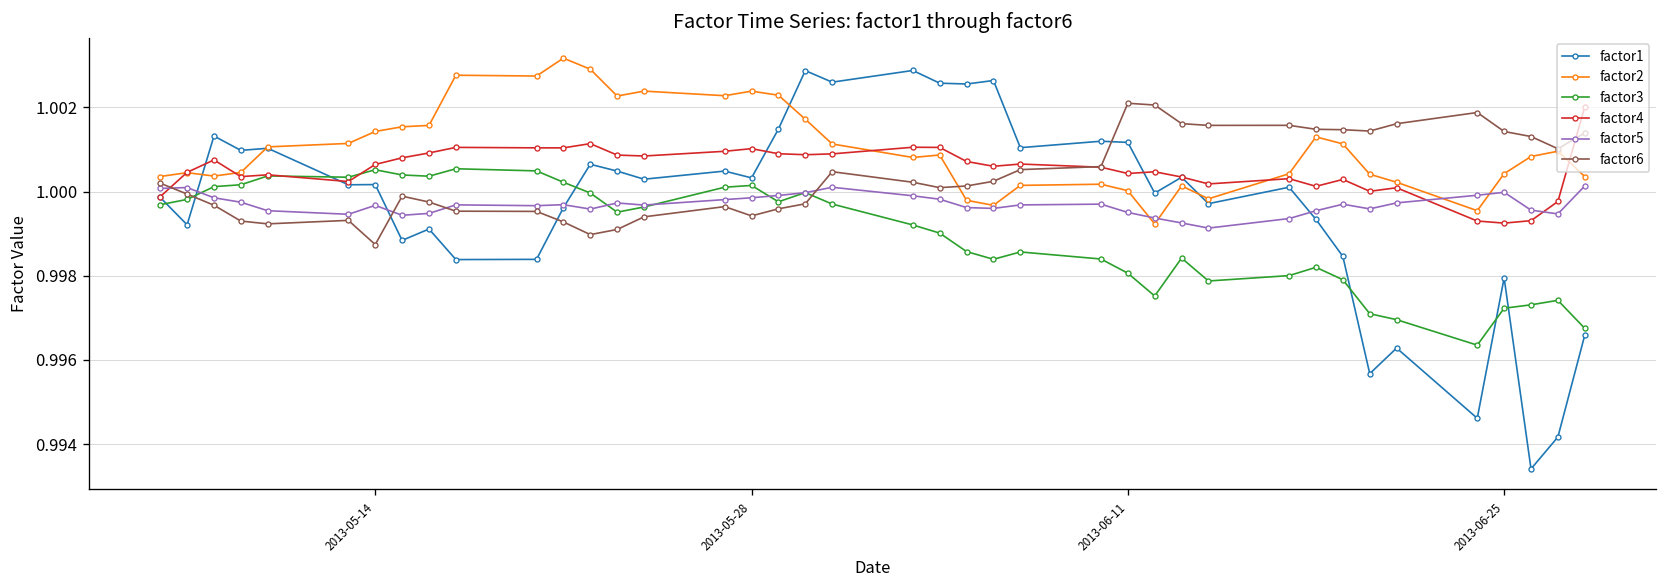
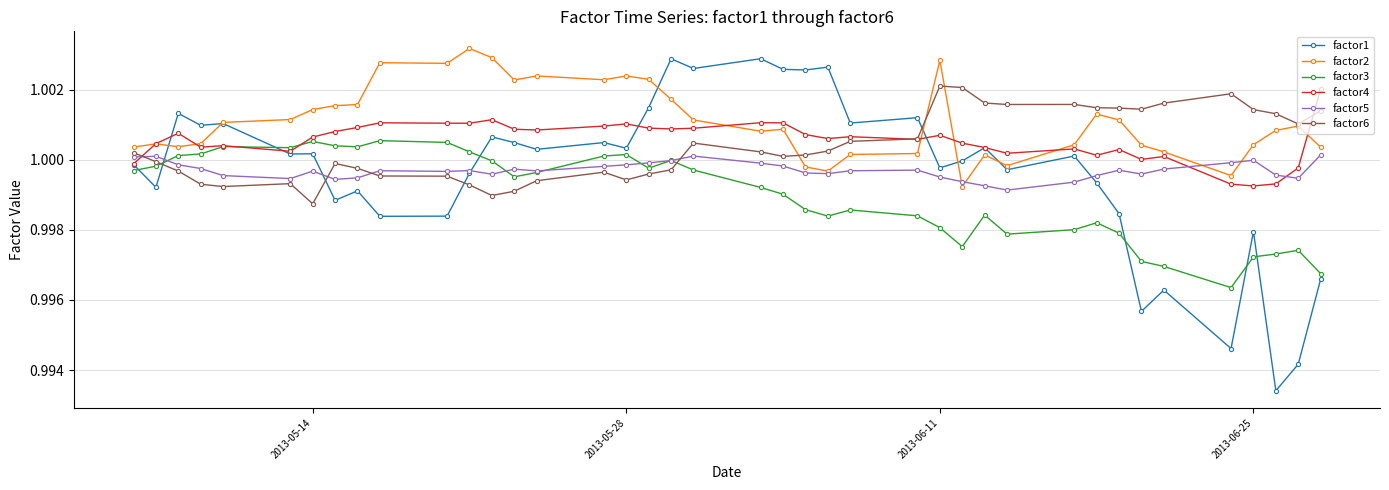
factor1, 2013-06-11: 1.0012 -> 0.9998
factor2, 2013-06-11: 1.0000 -> 1.0028
factor4, 2013-06-11: 1.0004 -> 1.0007
